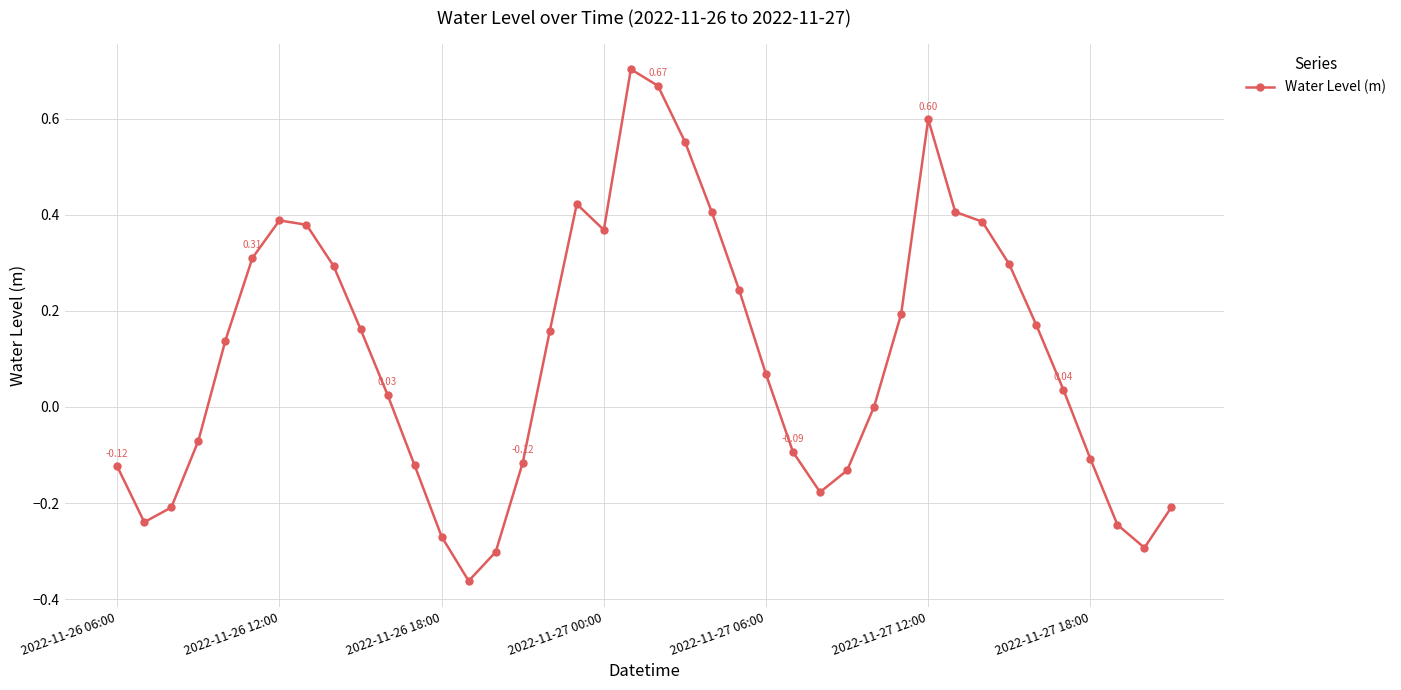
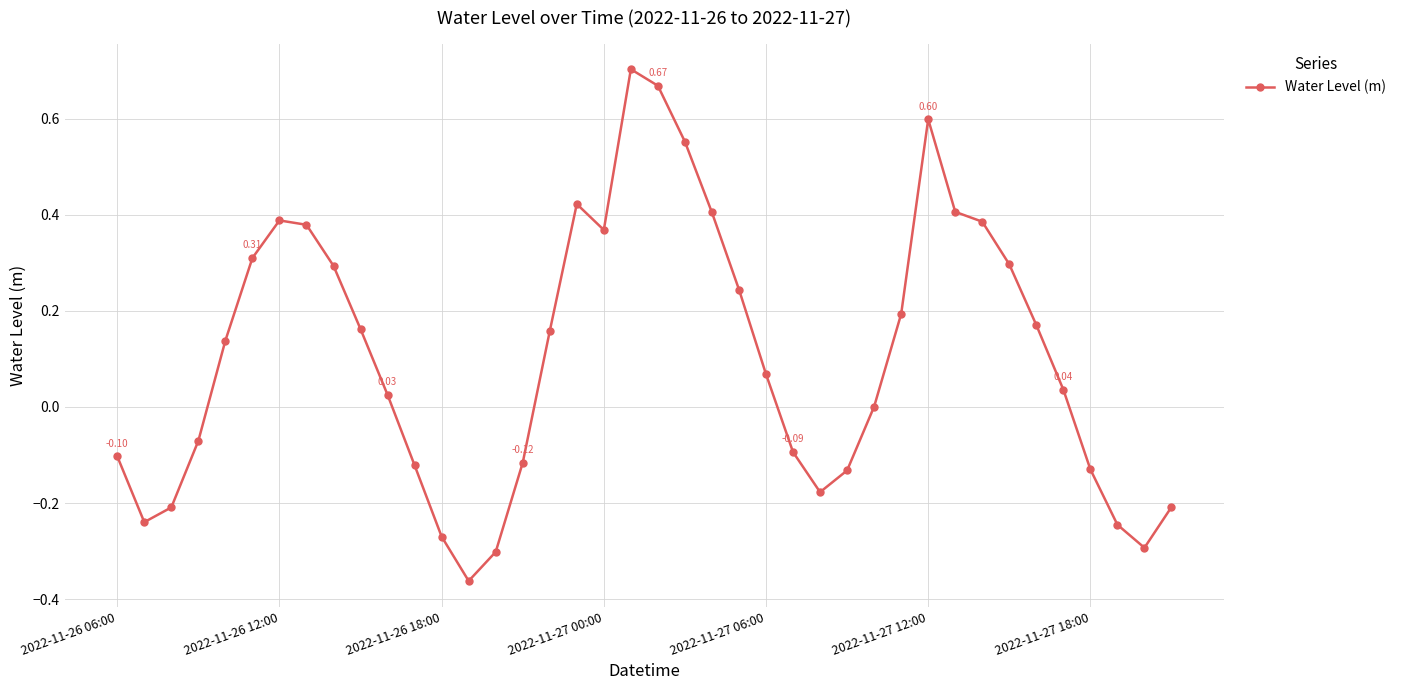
2022-11-26 06:00: -0.12 -> -0.10
2022-11-27 18:00: -0.11 -> -0.13
